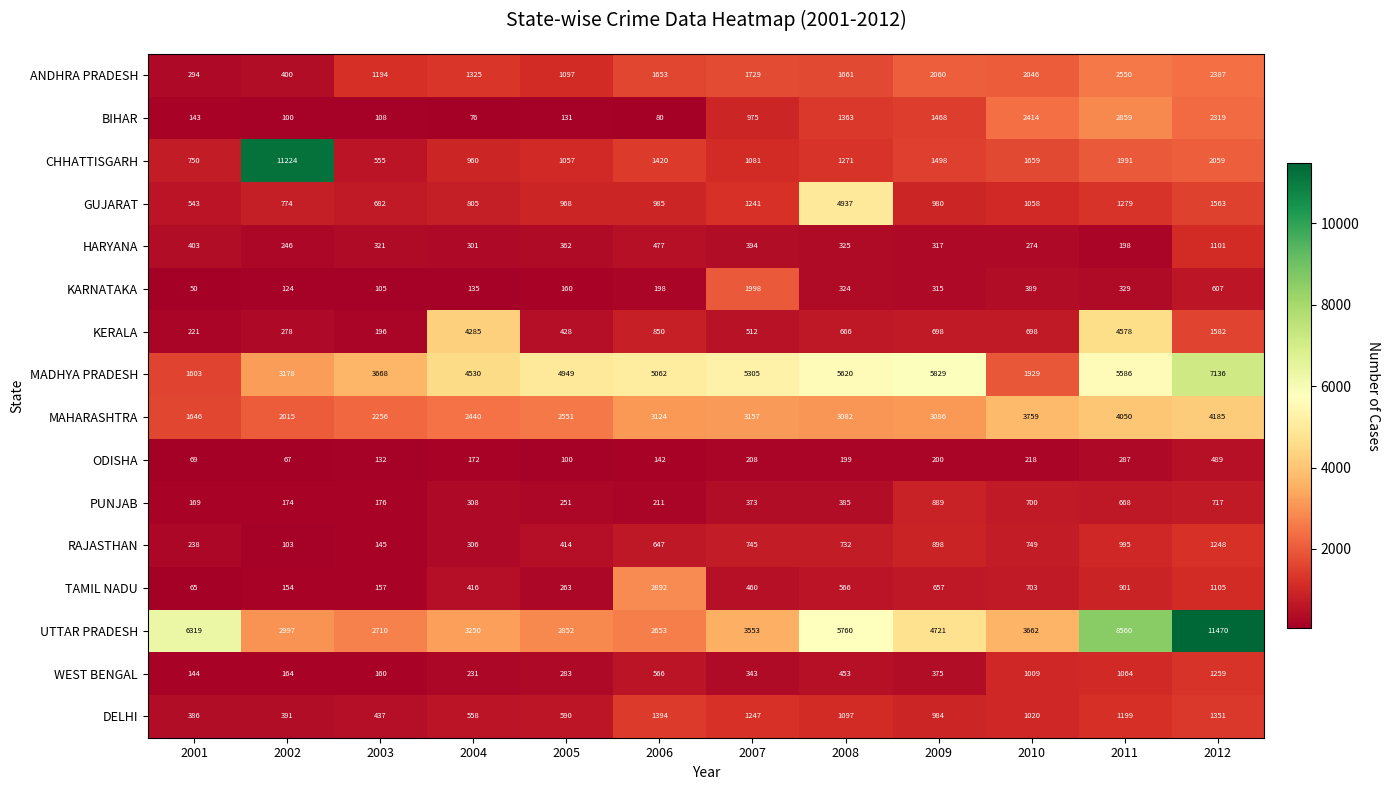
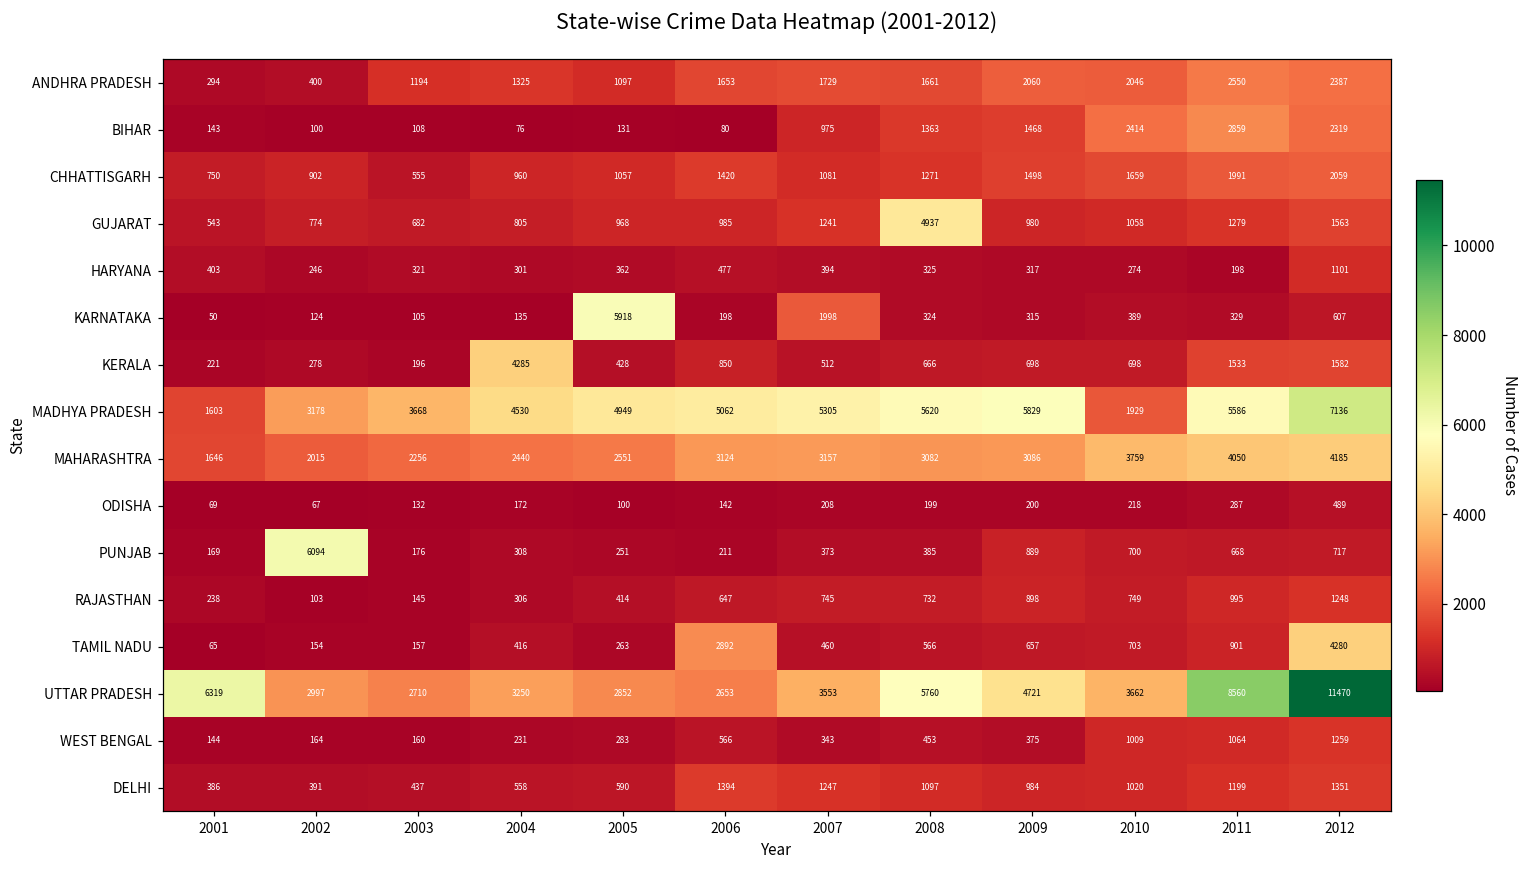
CHHATTISGARH, 2002: 11224 -> 902
KARNATAKA, 2005: 160 -> 5918
KERALA, 2011: 4578 -> 1533
PUNJAB, 2002: 174 -> 6094
TAMIL NADU, 2012: 1105 -> 4280
